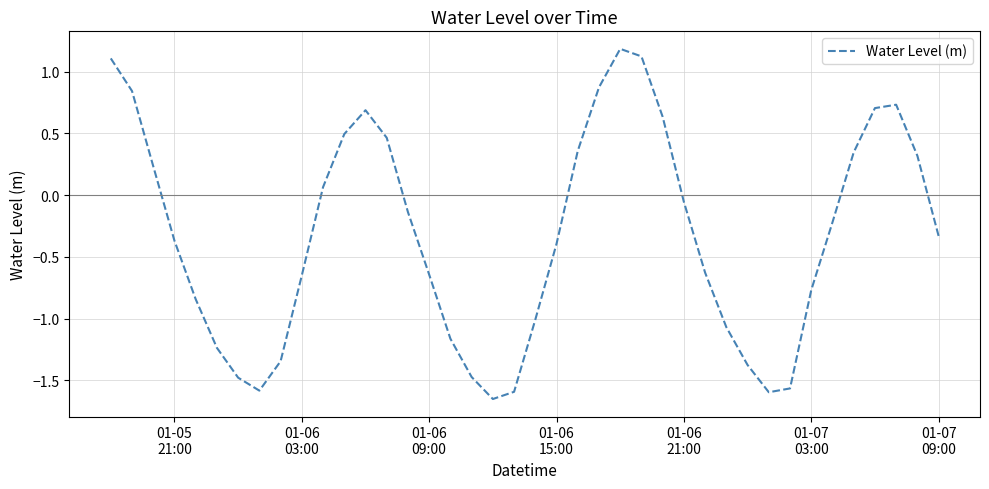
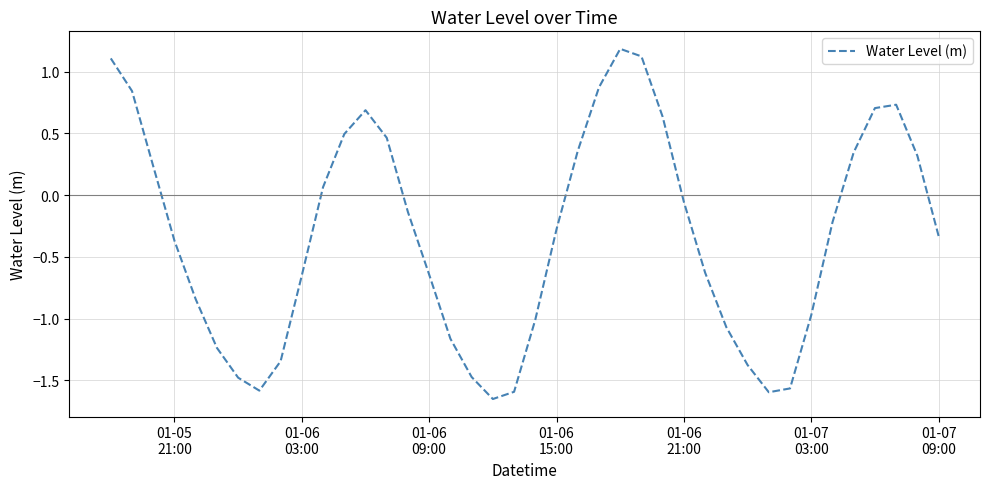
01-06 15:00: -0.39 -> -0.28
01-07 03:00: -0.77 -> -0.97
